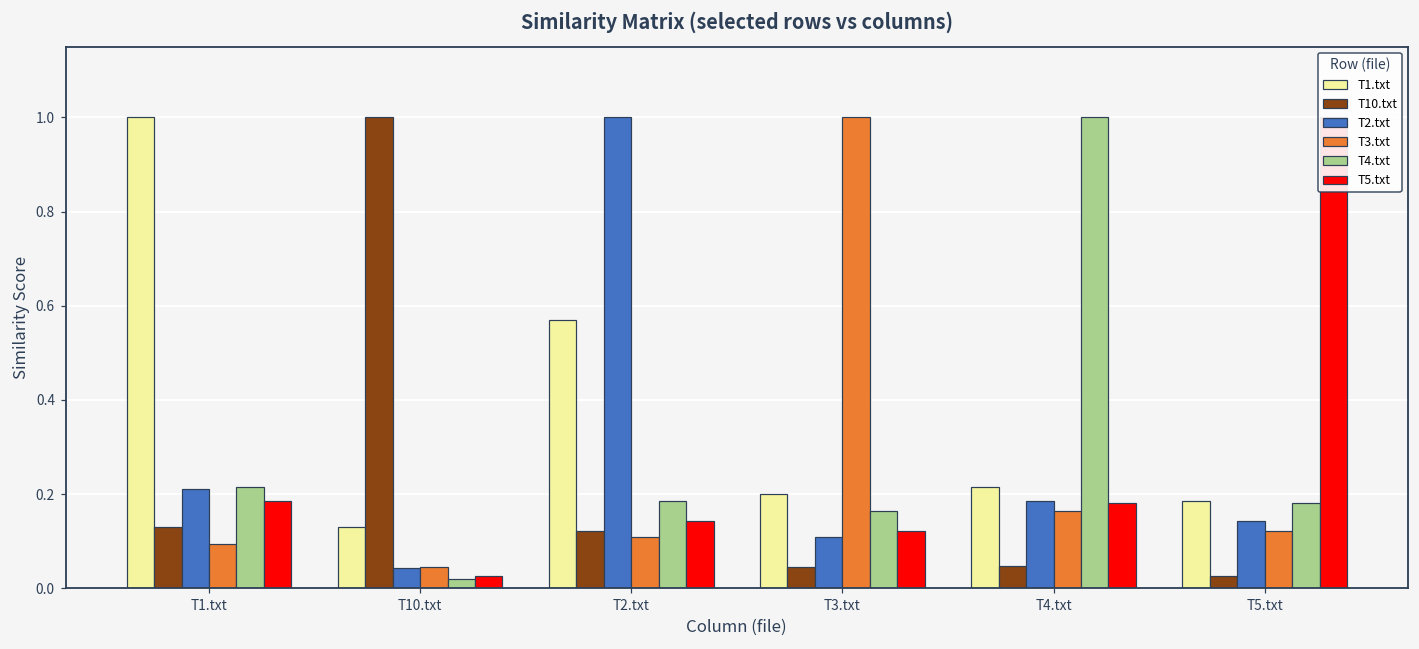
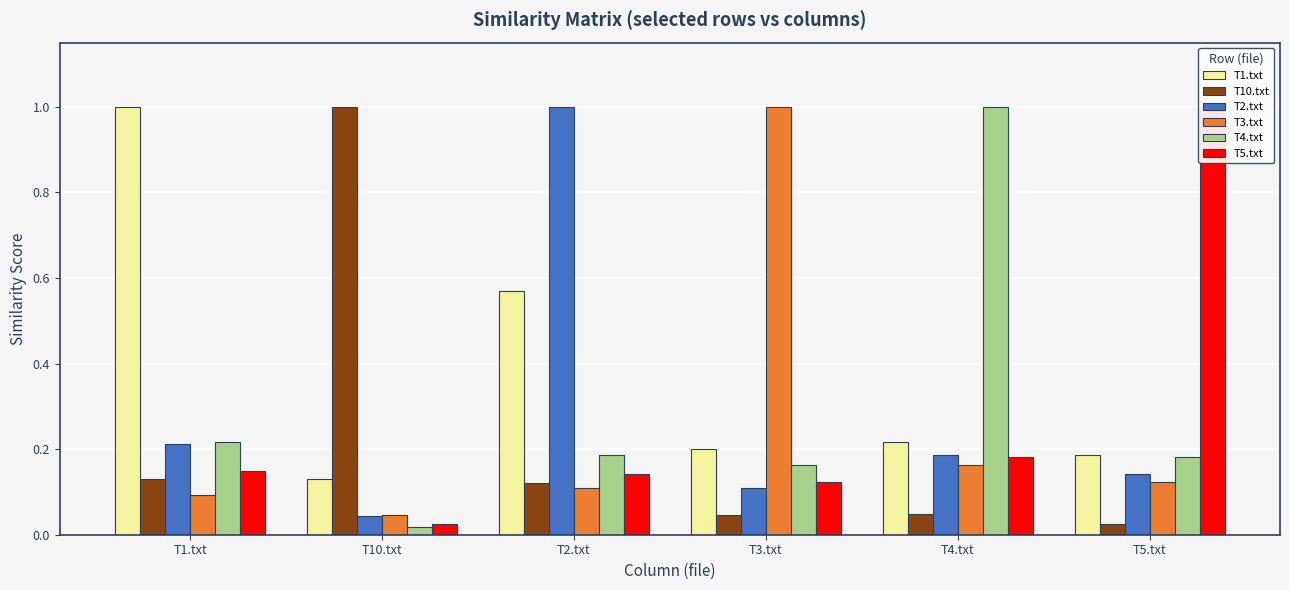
T5.txt, T1.txt: 0.19 -> 0.15
